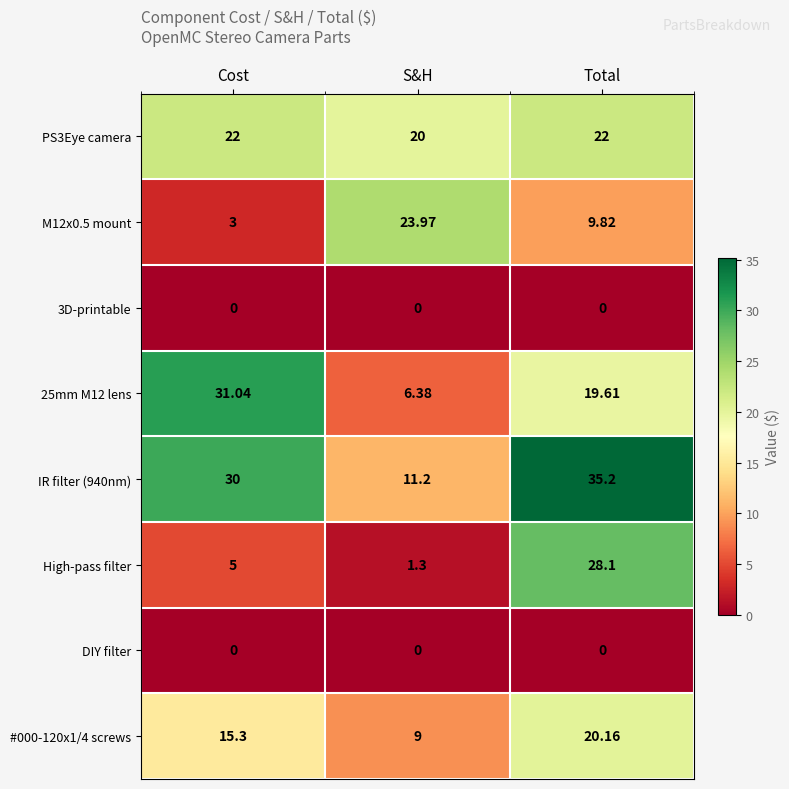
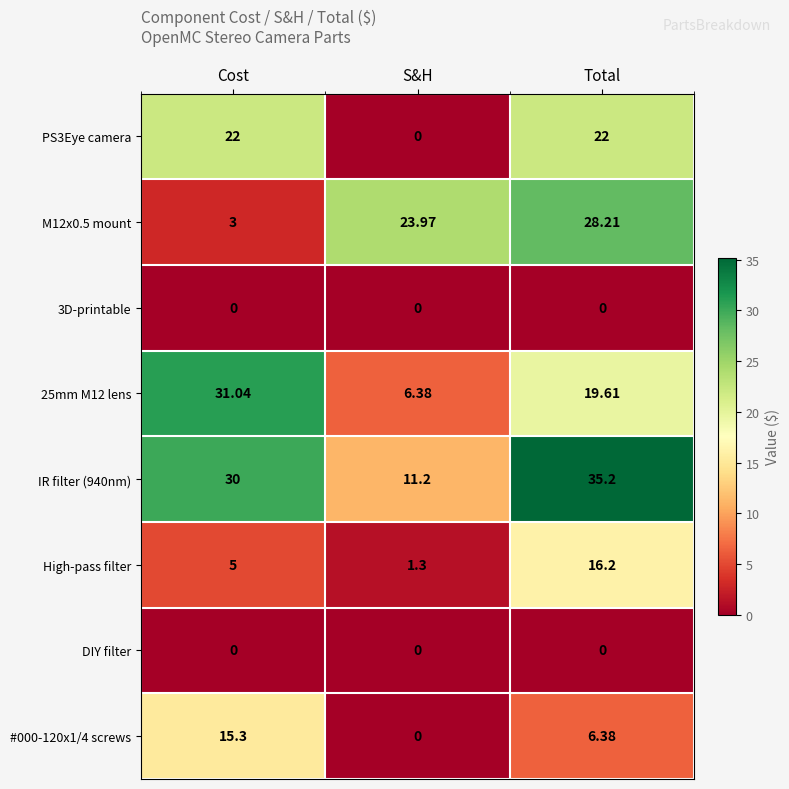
PS3Eye camera, S&H: 20 -> 0
M12x0.5 mount, Total: 9.82 -> 28.21
High-pass filter, Total: 28.1 -> 16.2
#000-120x1/4 screws, S&H: 9 -> 0
#000-120x1/4 screws, Total: 20.16 -> 6.38
